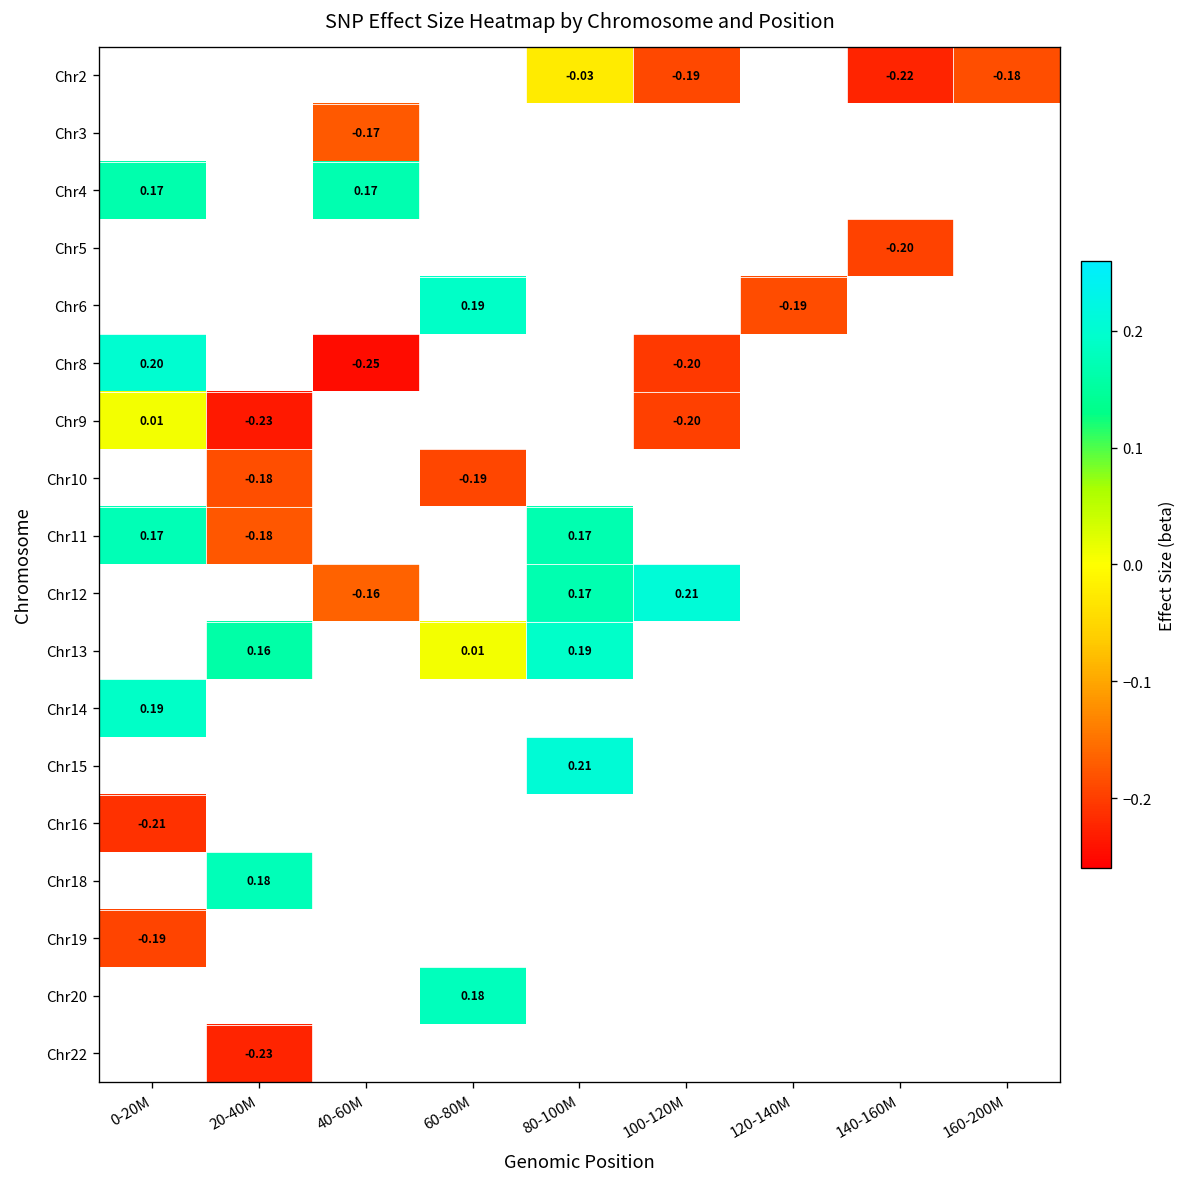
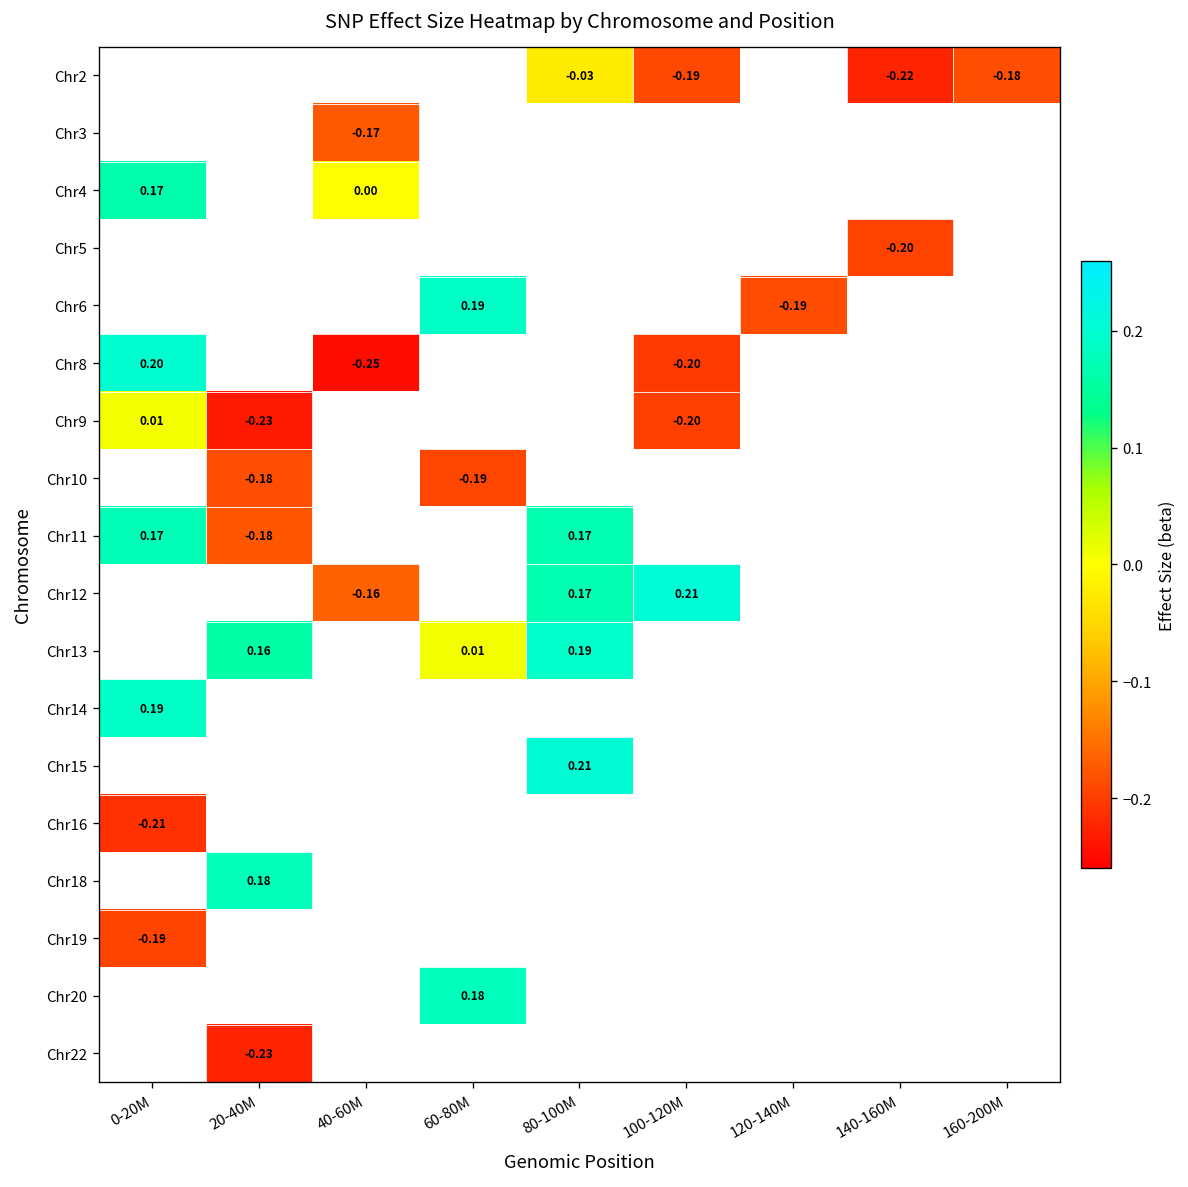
Chr4, 40-60M: 0.17 -> 0.00
